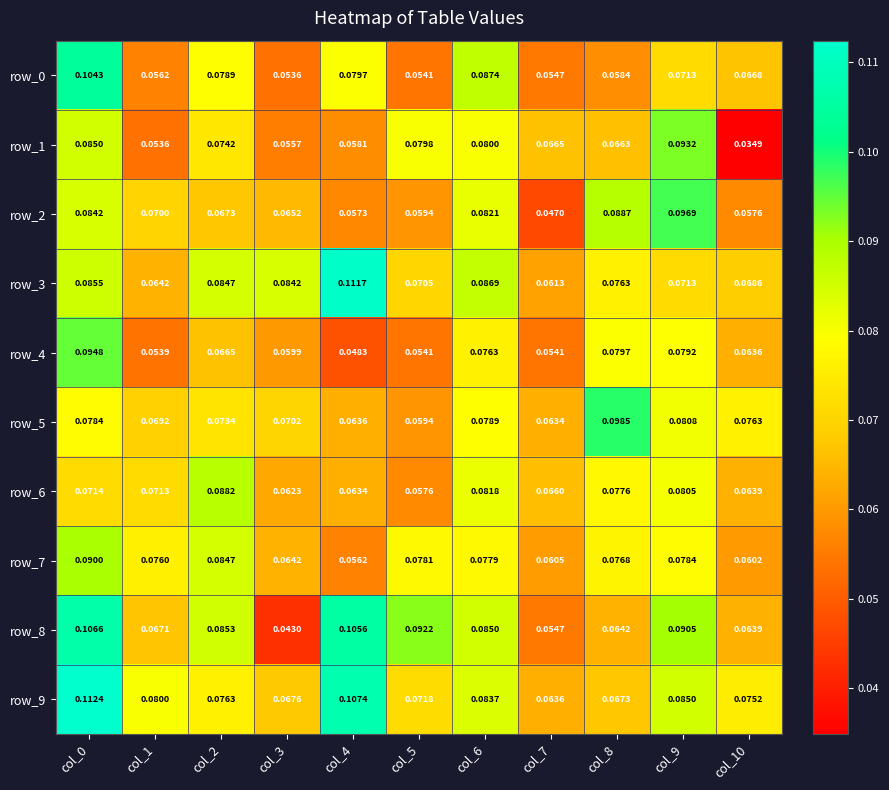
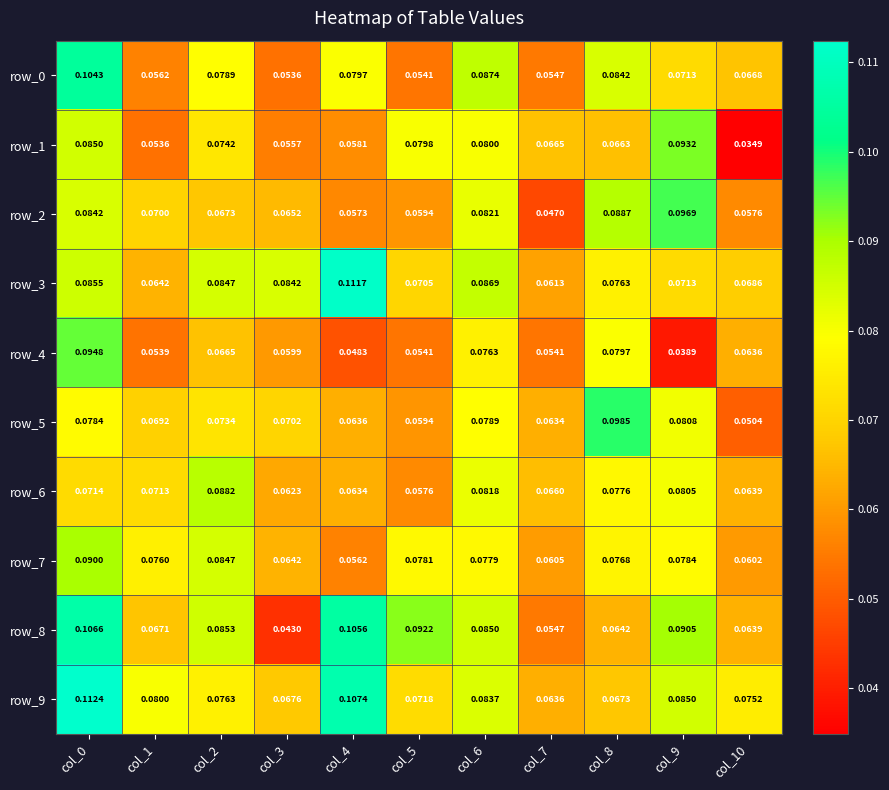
row_0, col_8: 0.0584 -> 0.0842
row_4, col_9: 0.0792 -> 0.0389
row_5, col_10: 0.0763 -> 0.0504
